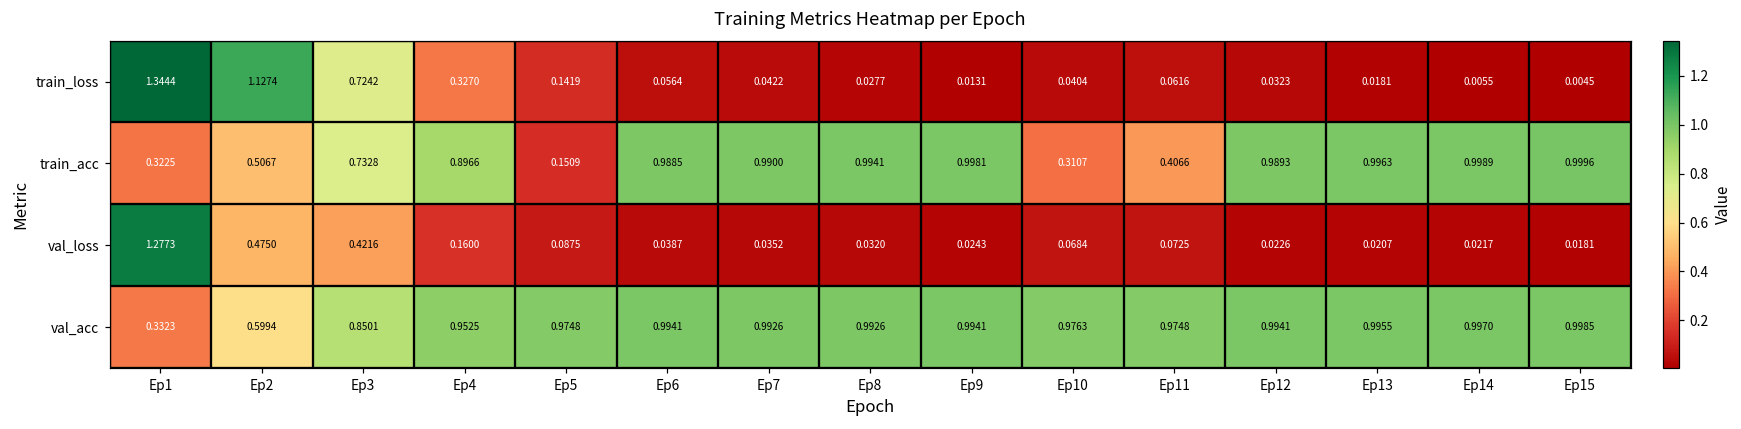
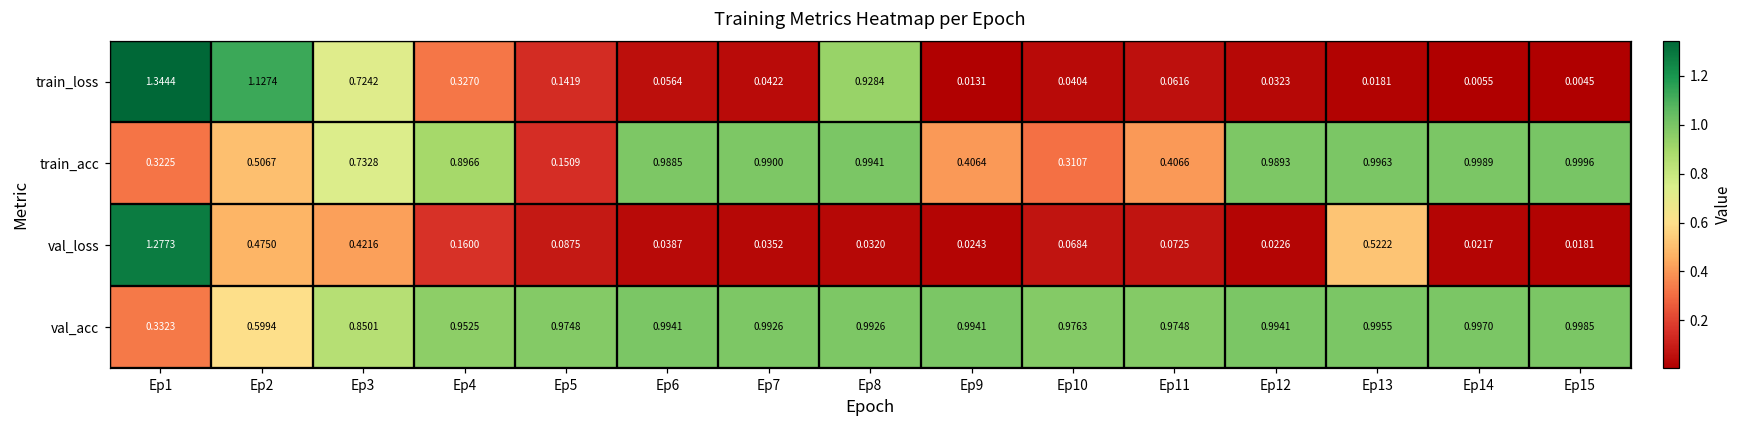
train_loss, Ep8: 0.0277 -> 0.9284
train_acc, Ep9: 0.9981 -> 0.4064
val_loss, Ep13: 0.0207 -> 0.5222
